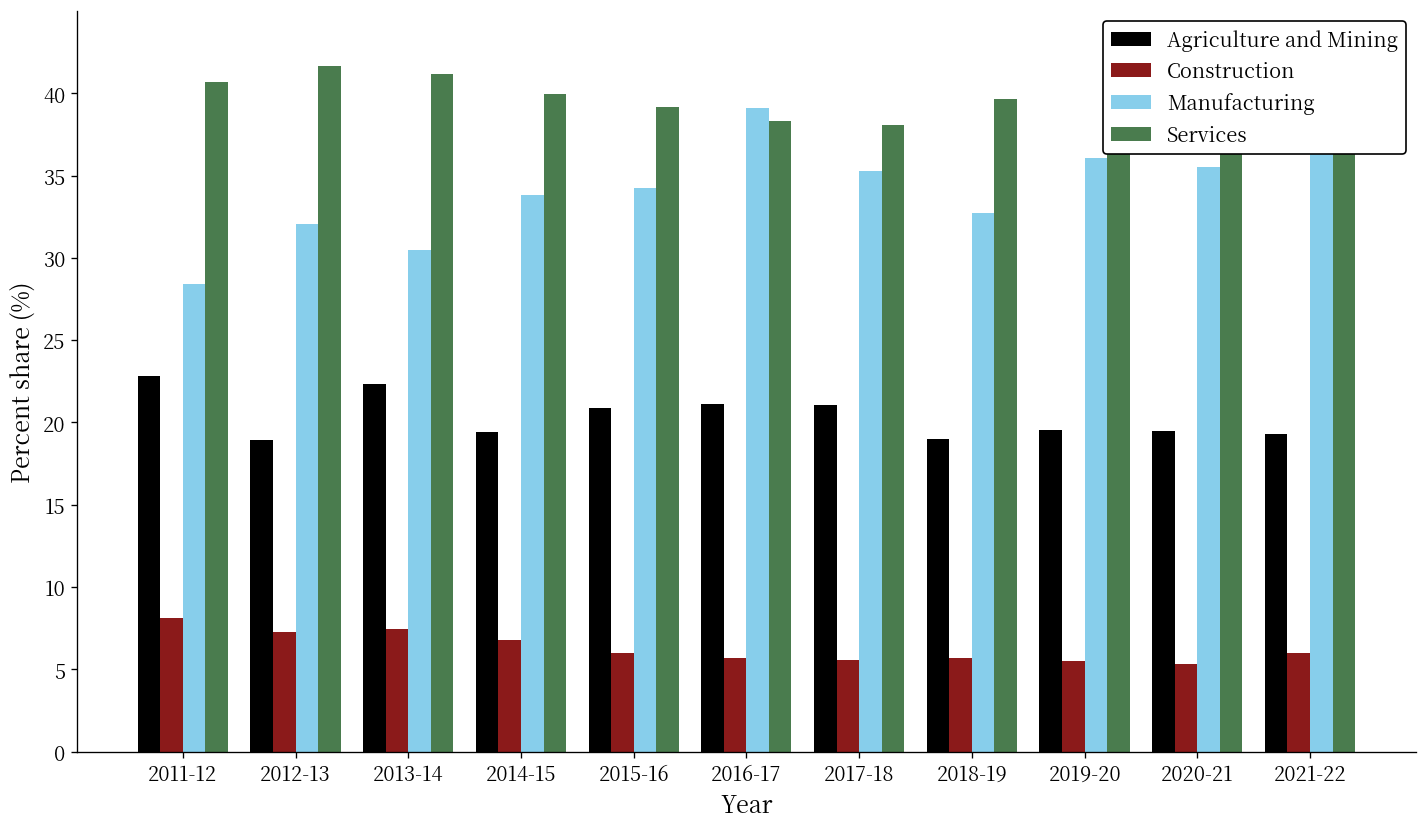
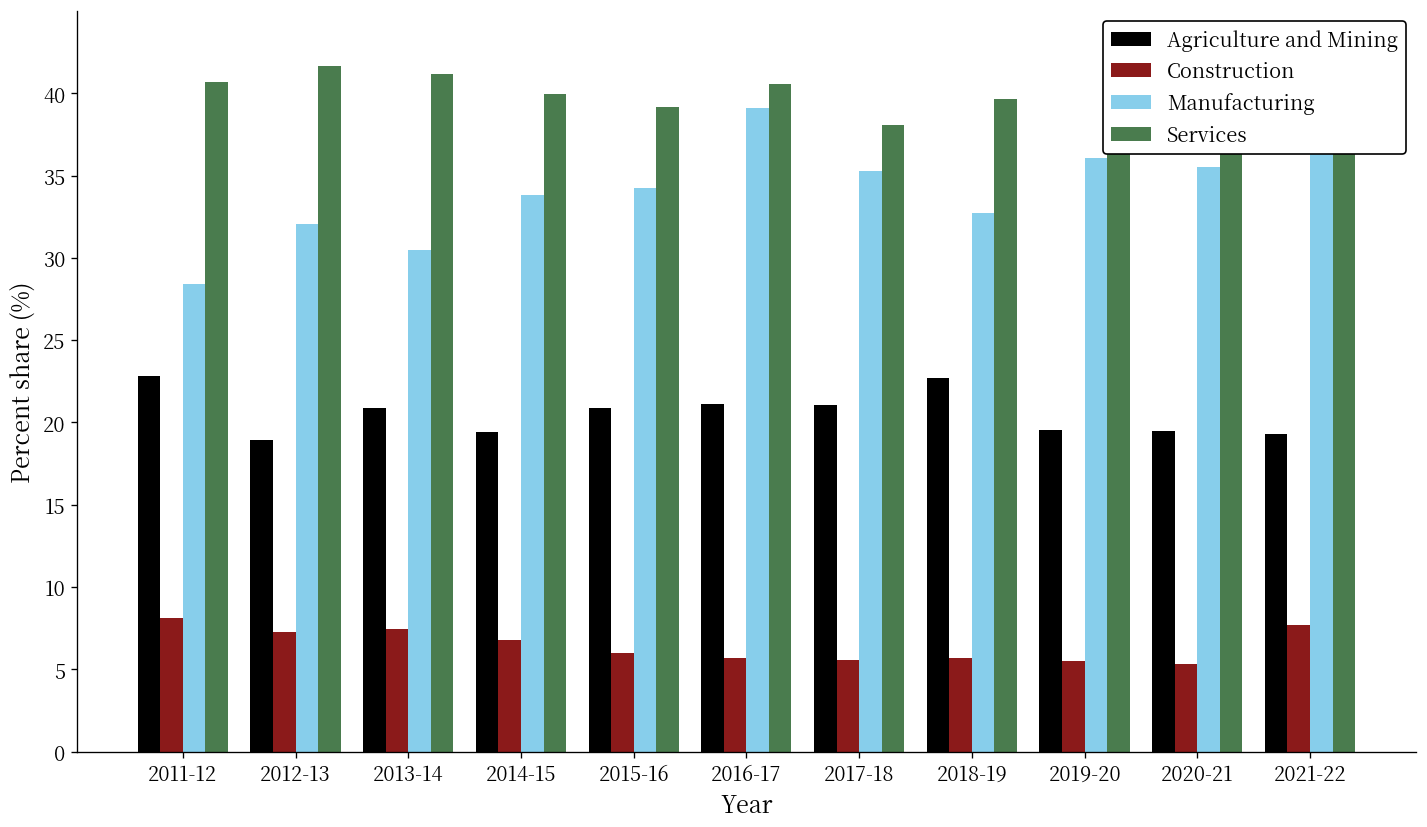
Agriculture and Mining, 2013-14: 22.4 -> 20.9
Services, 2016-17: 38.3 -> 40.6
Agriculture and Mining, 2018-19: 19.0 -> 22.7
Construction, 2021-22: 6.0 -> 7.7
